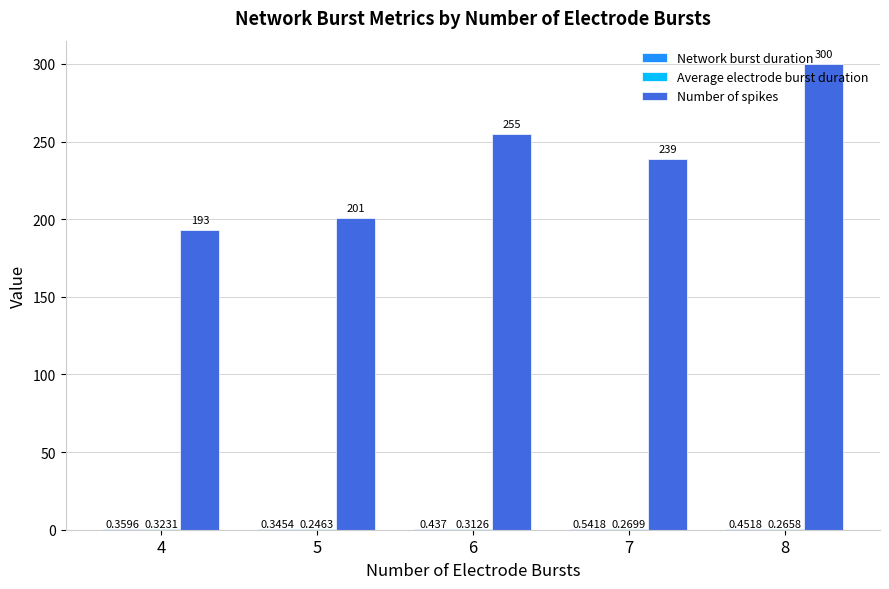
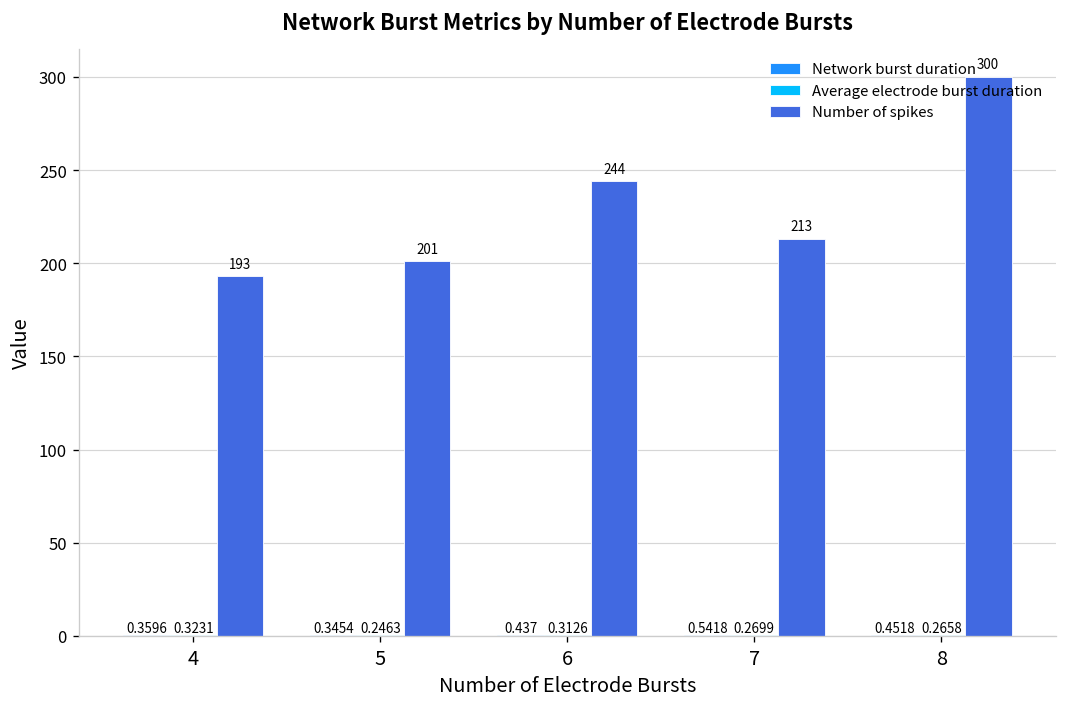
Number of spikes, 6: 255 -> 244
Number of spikes, 7: 239 -> 213
